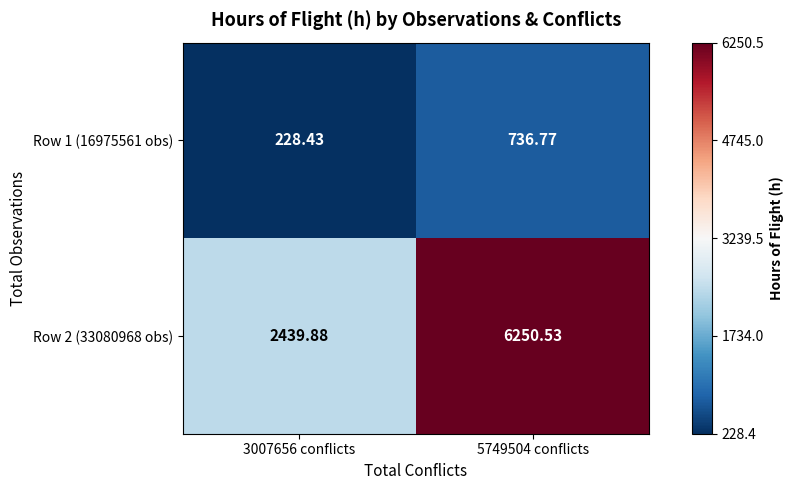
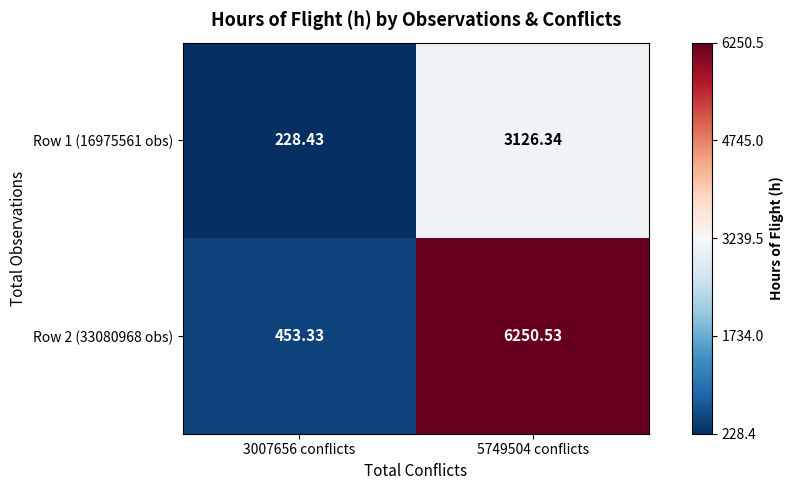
Row 1 (16975561 obs), 5749504 conflicts: 736.77 -> 3126.34
Row 2 (33080968 obs), 3007656 conflicts: 2439.88 -> 453.33
